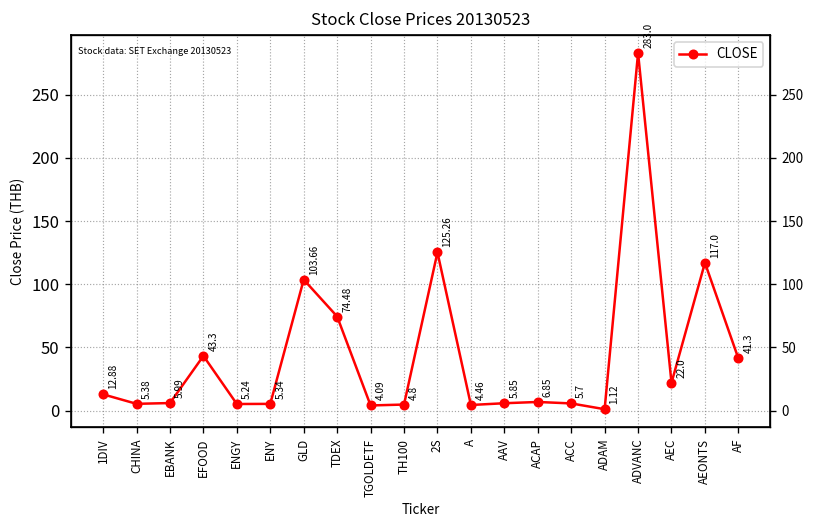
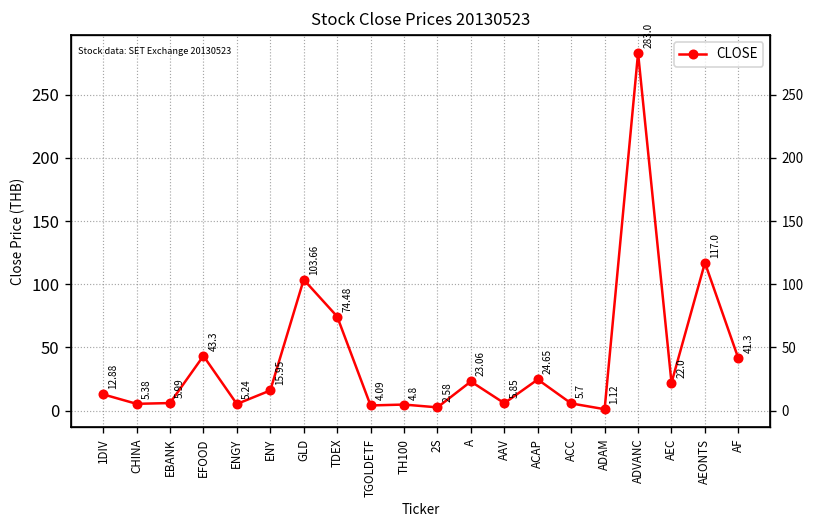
ENY: 5.34 -> 15.95
2S: 125.26 -> 2.58
A: 4.46 -> 23.06
ACAP: 6.85 -> 24.65
